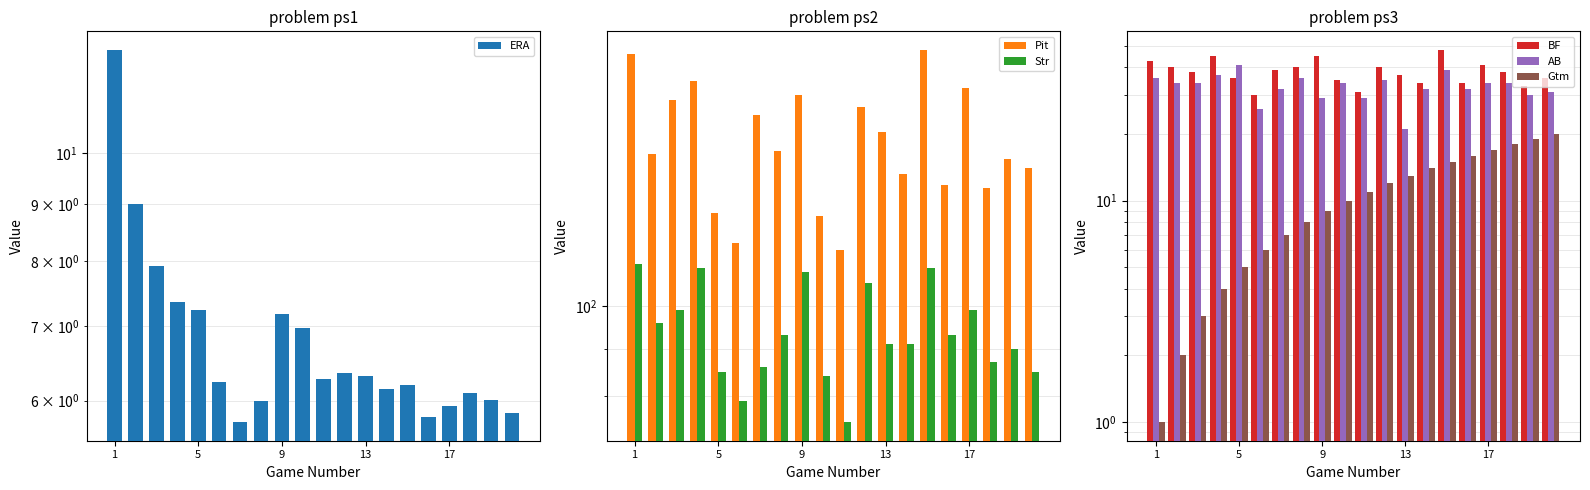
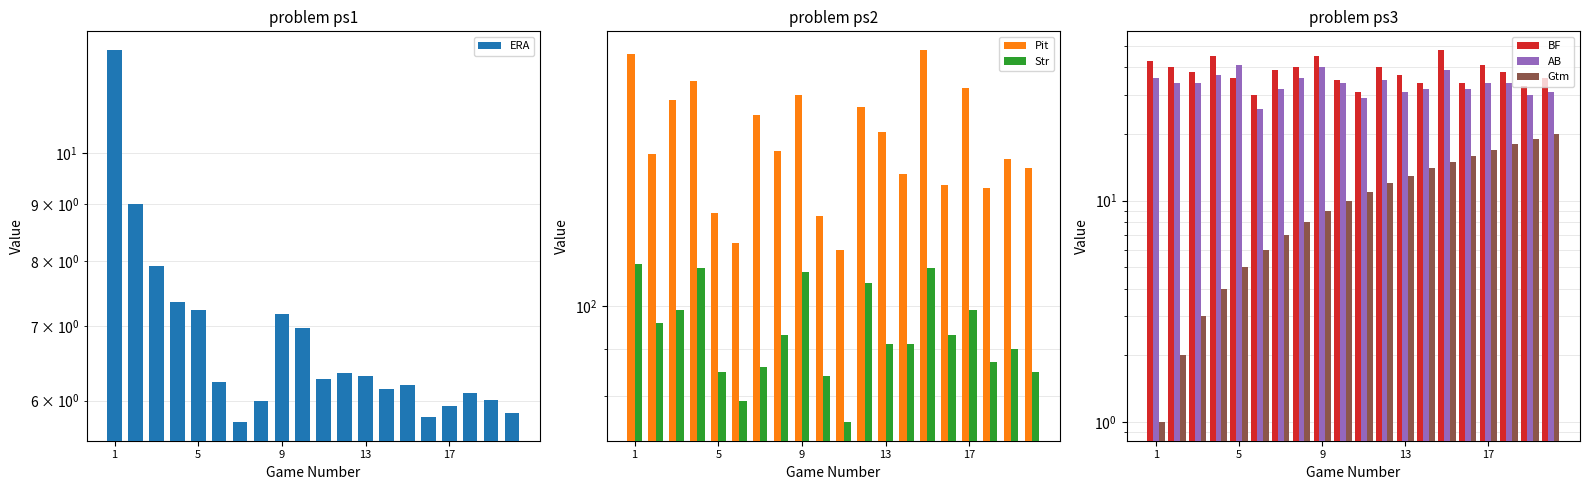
problem ps3, AB, 9: 29 -> 40
problem ps3, AB, 13: 21 -> 31
